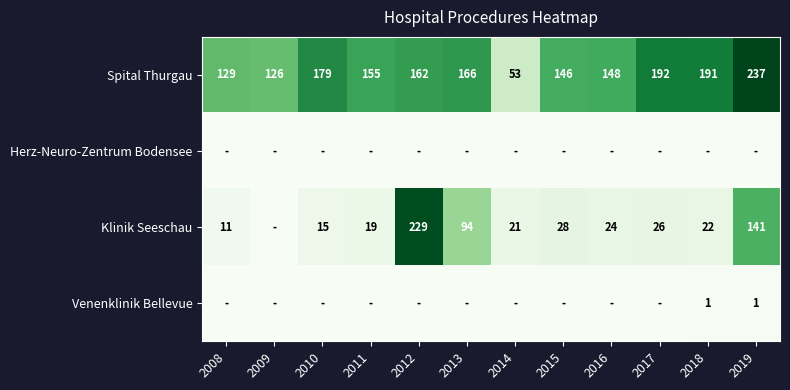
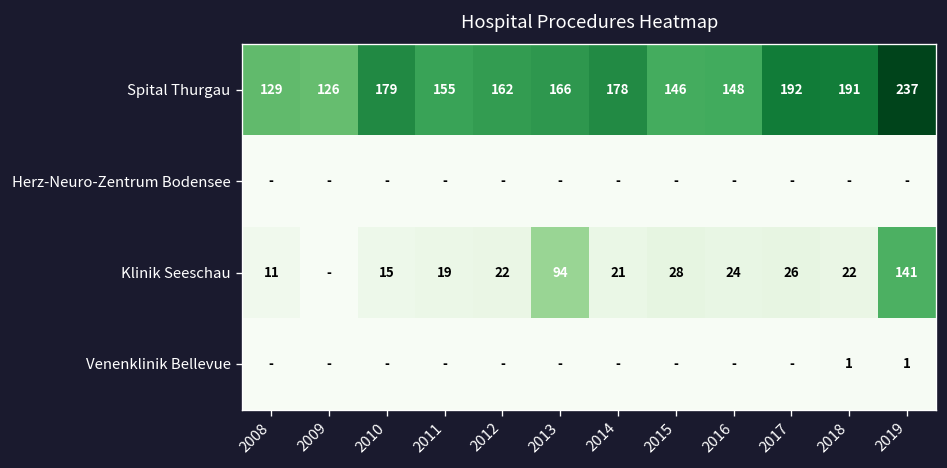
Spital Thurgau, 2014: 53 -> 178
Klinik Seeschau, 2012: 229 -> 22
